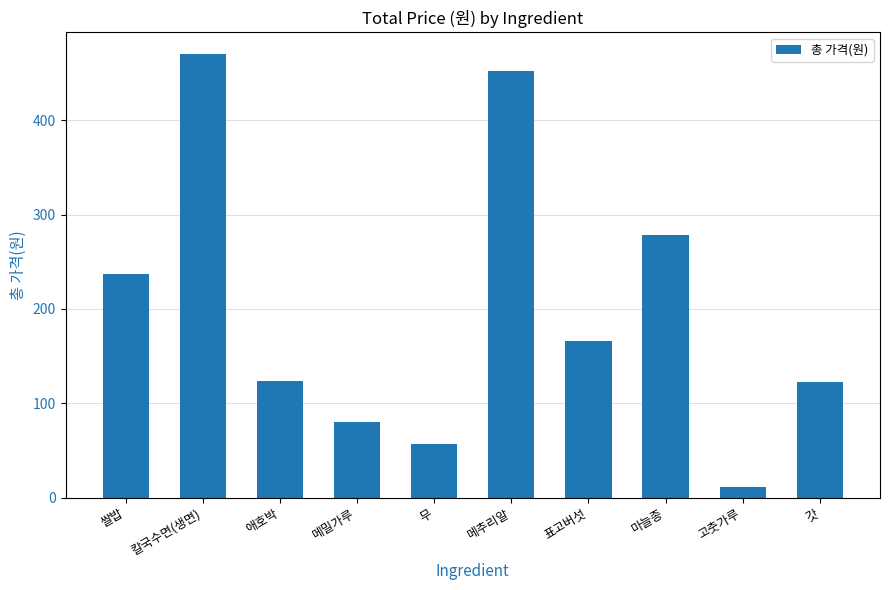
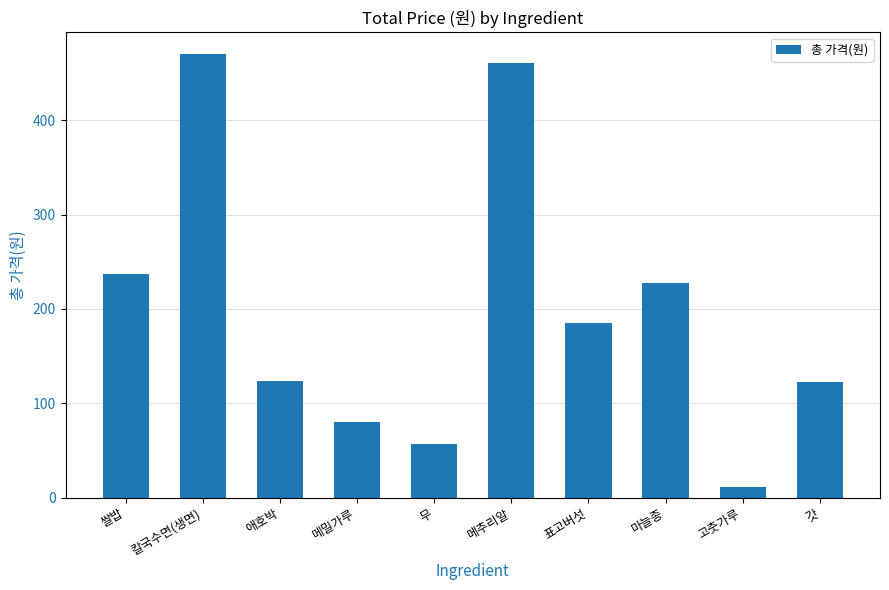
메추리알: 450 -> 460
표고버섯: 170 -> 190
마늘종: 280 -> 230
